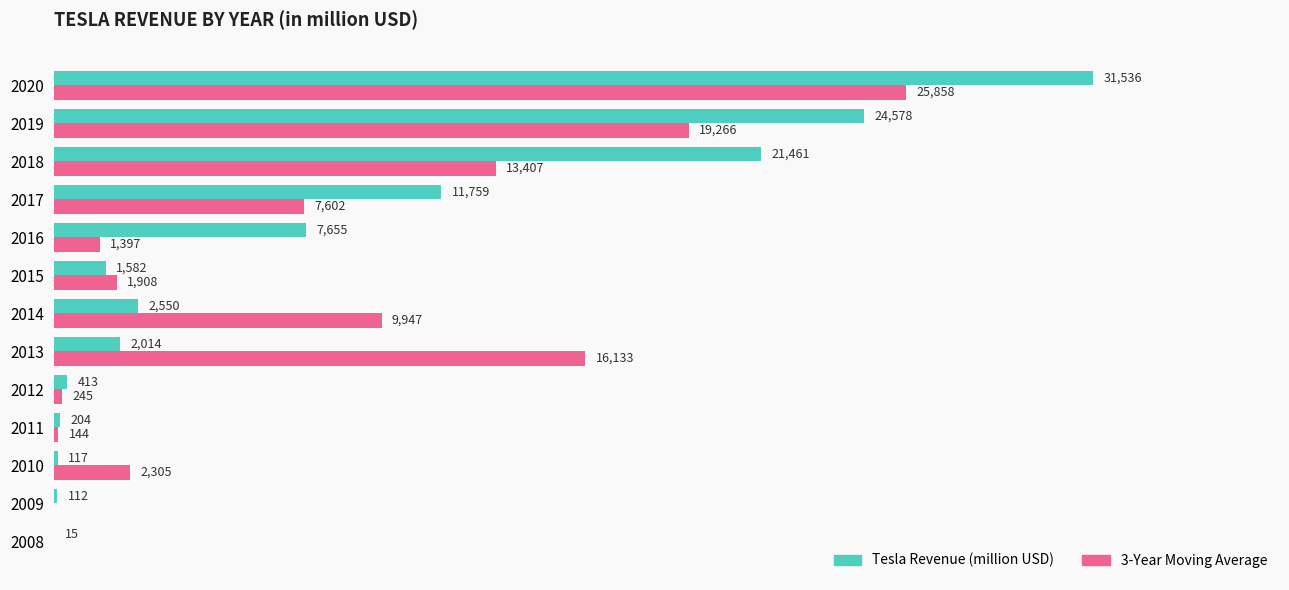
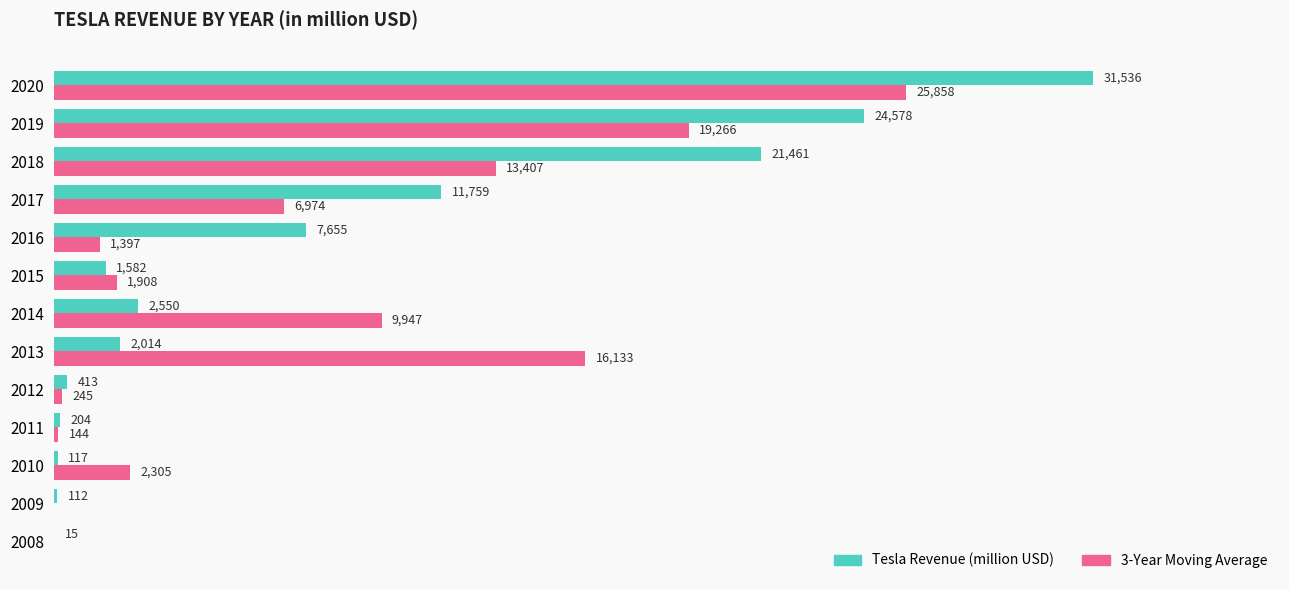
3-Year Moving Average, 2017: 7,602 -> 6,974
